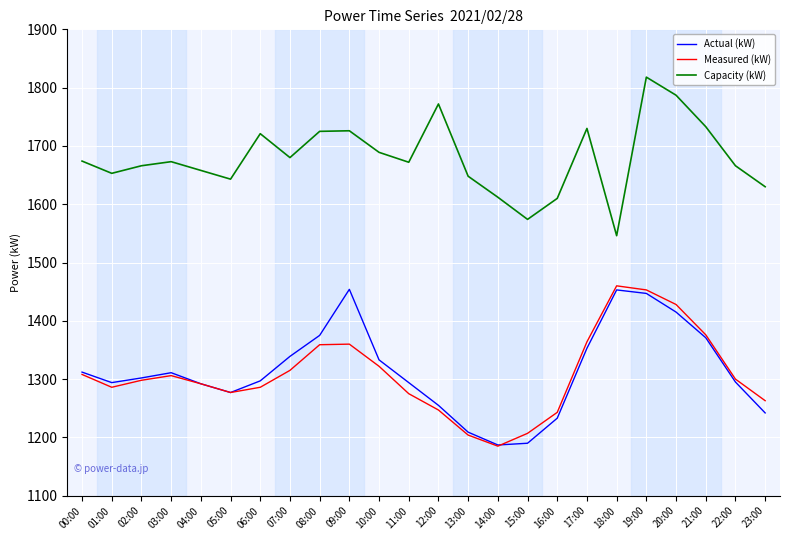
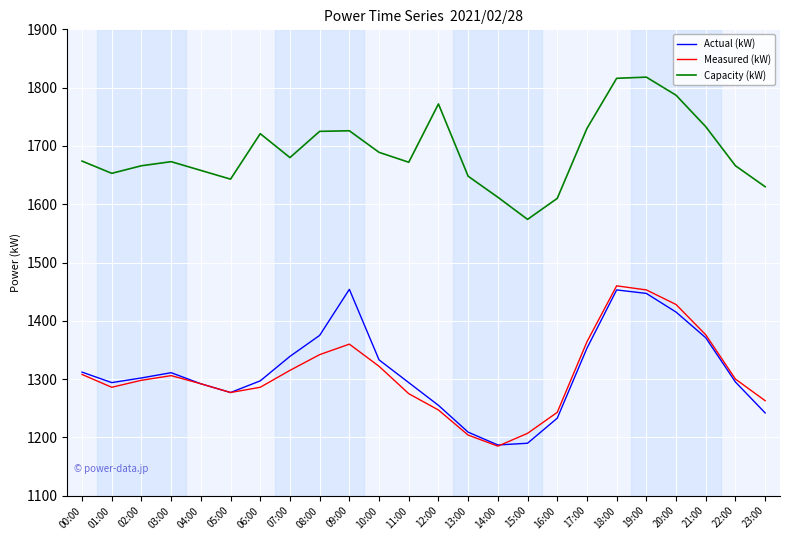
Measured (kW), 08:00: 1360 -> 1340
Capacity (kW), 18:00: 1550 -> 1820
